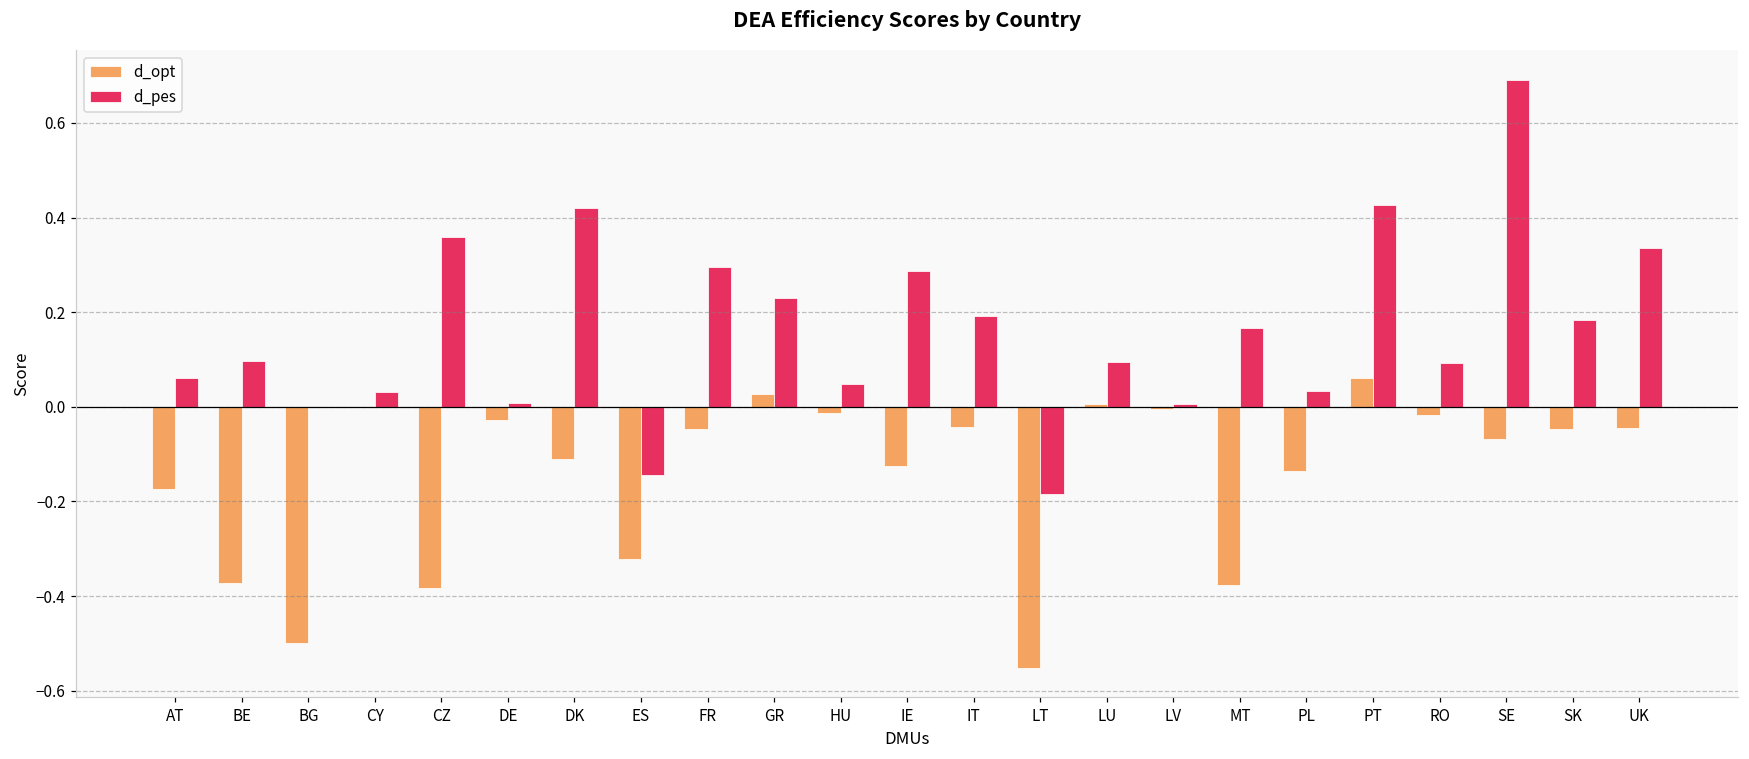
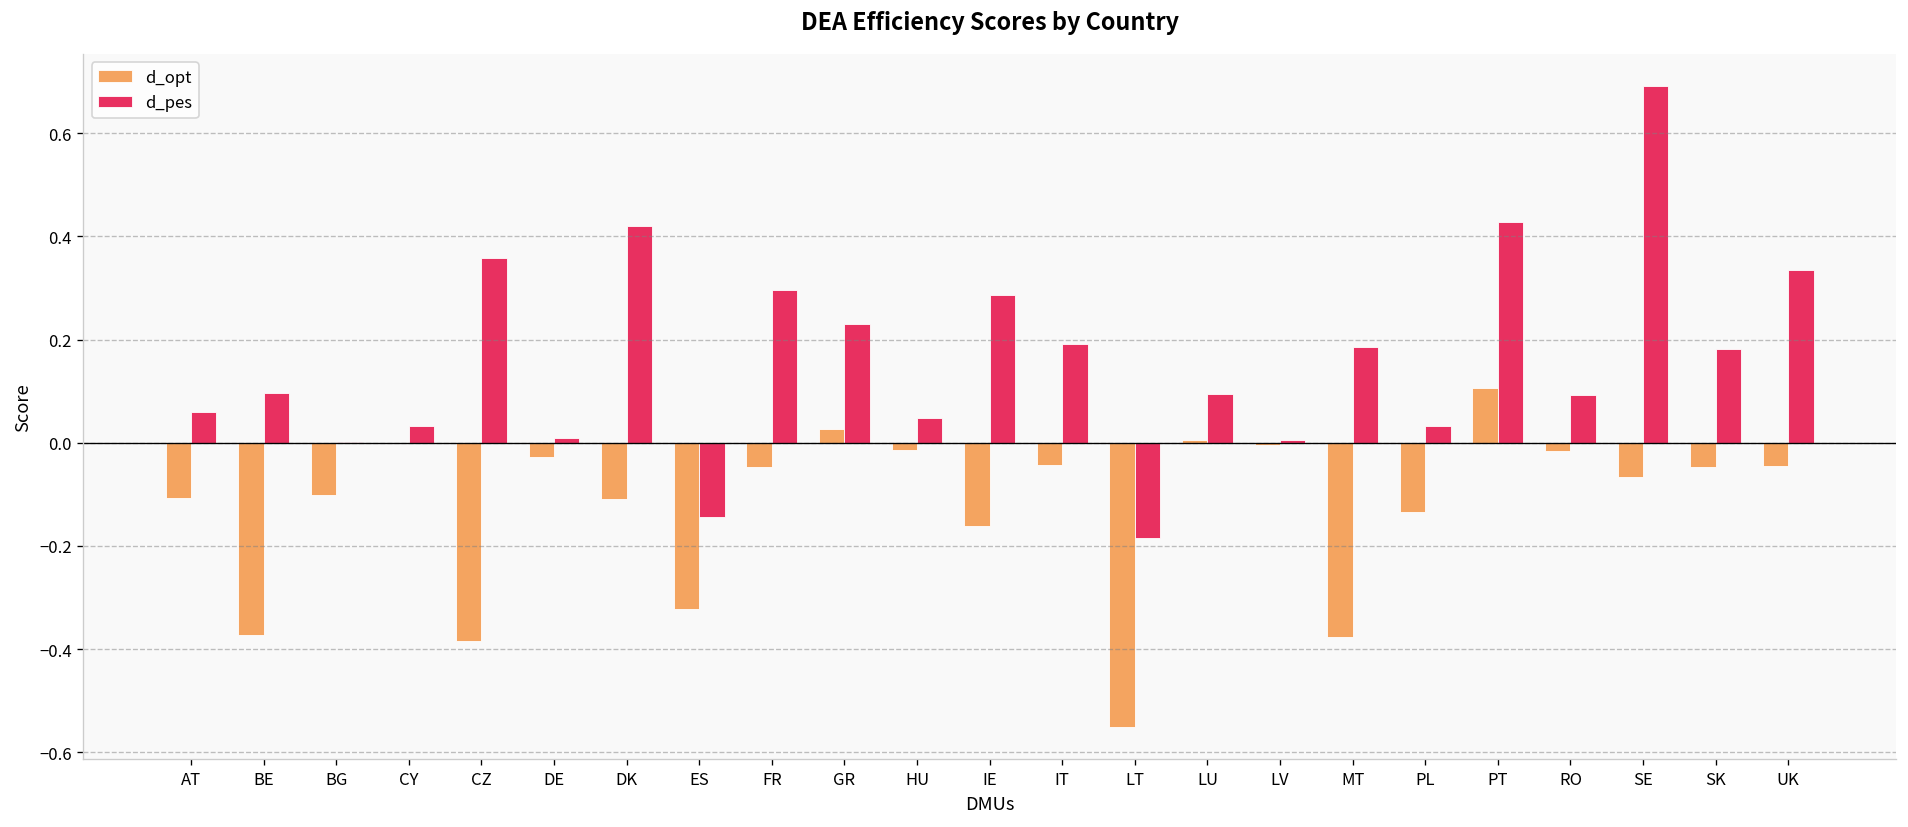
d_opt, AT: -0.17 -> -0.11
d_opt, BG: -0.50 -> -0.10
d_opt, IE: -0.13 -> -0.16
d_pes, MT: 0.17 -> 0.19
d_opt, PT: 0.06 -> 0.11
